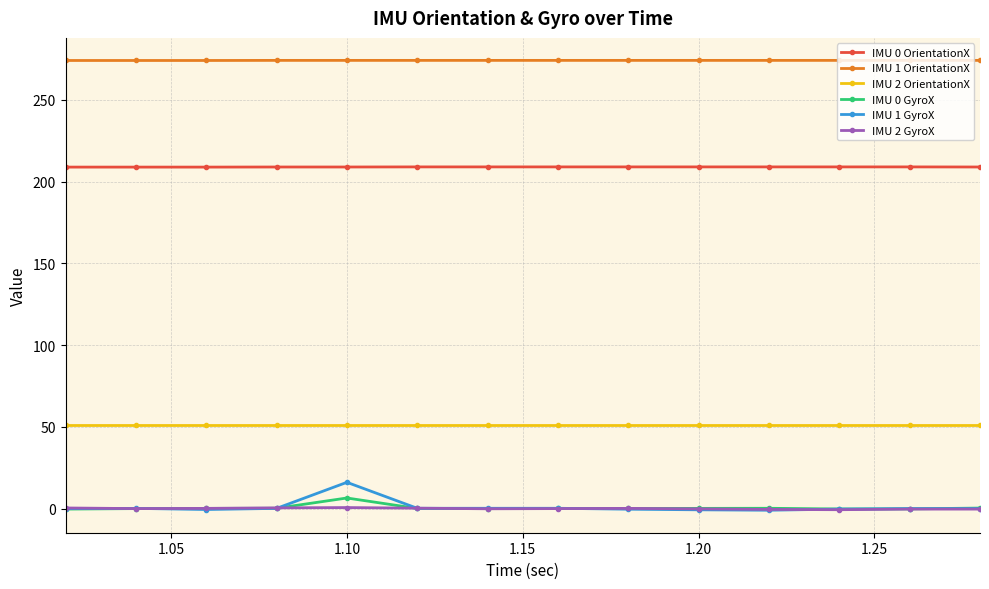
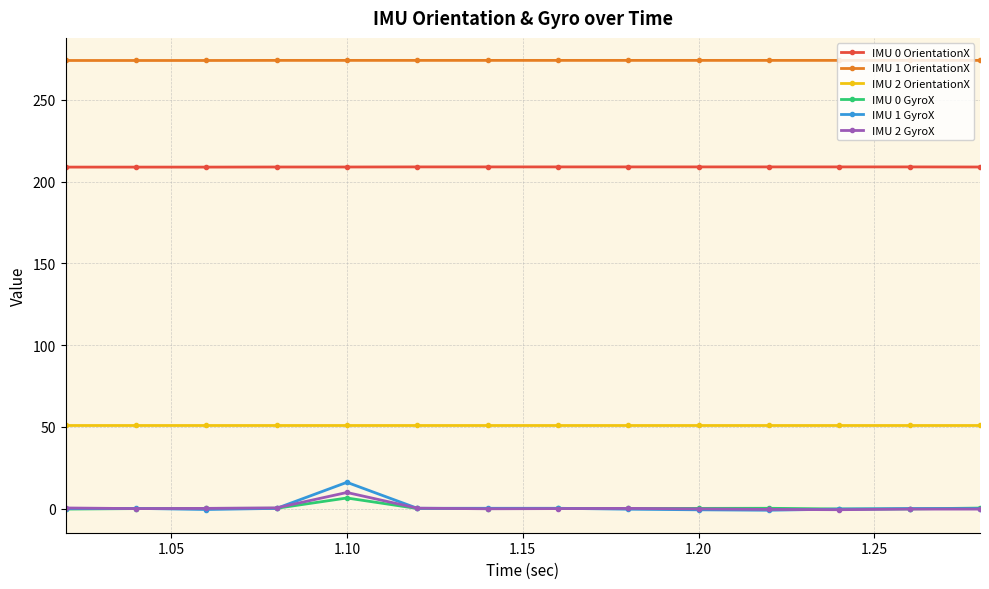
IMU 2 GyroX, 1.10: 1 -> 10
